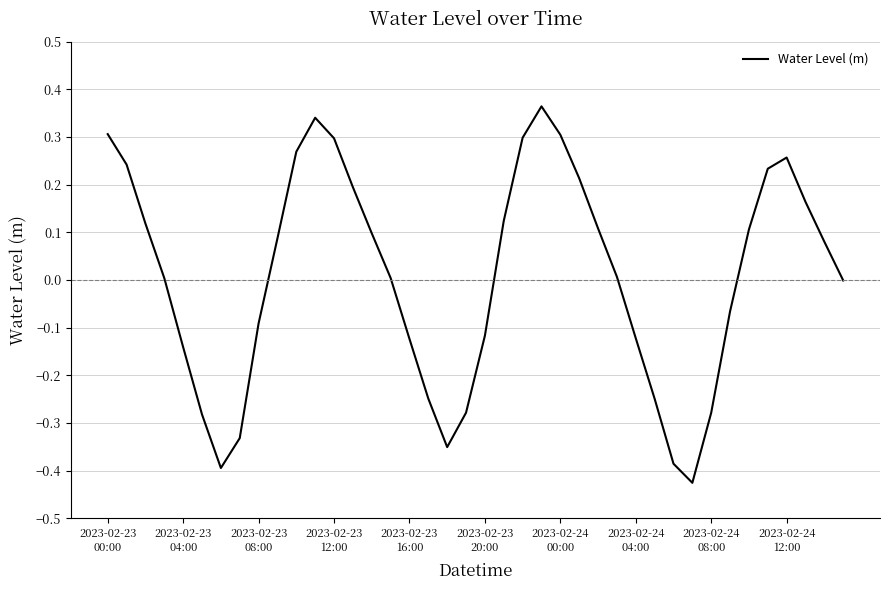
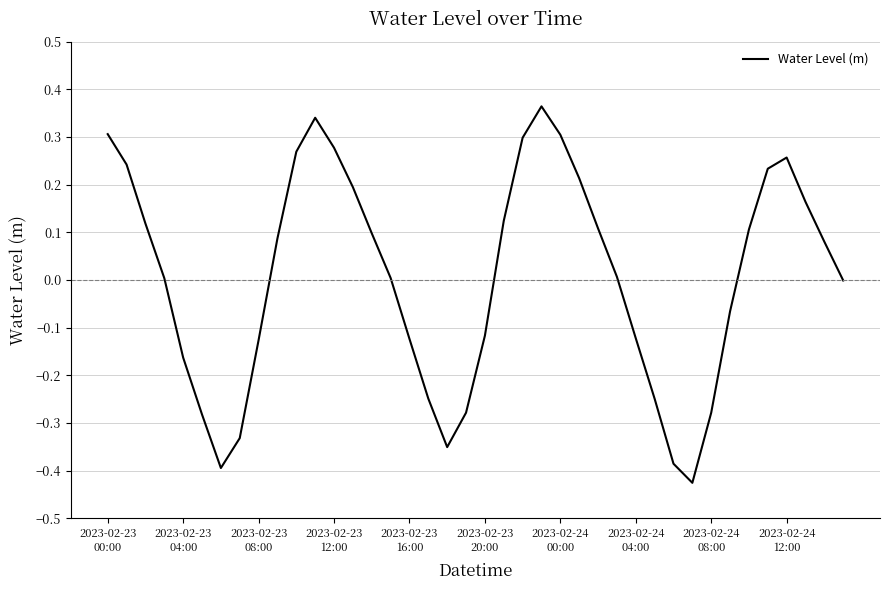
2023-02-23 04:00: -0.14 -> -0.16
2023-02-23 08:00: -0.09 -> -0.13
2023-02-23 12:00: 0.30 -> 0.28
